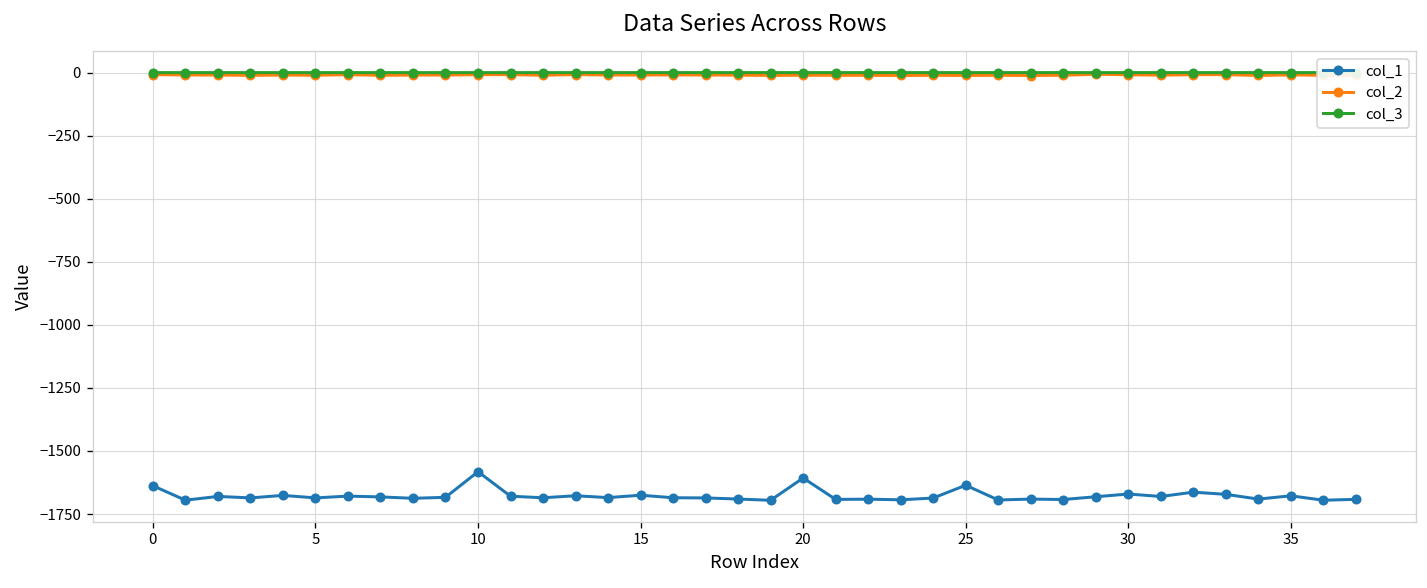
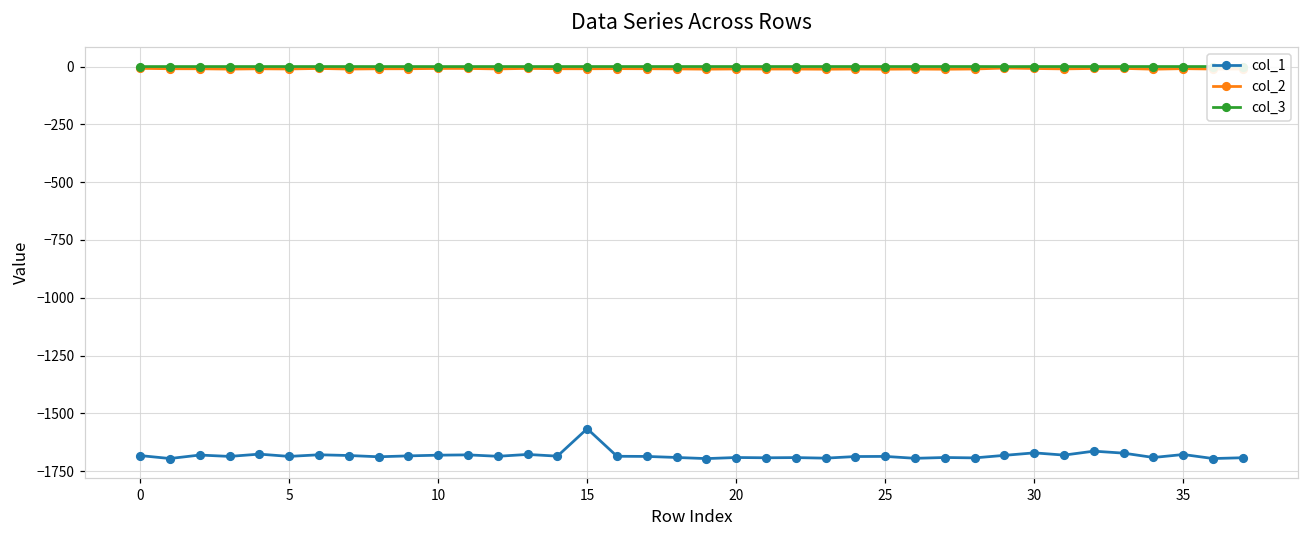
col_1, 0: -1640 -> -1680
col_1, 10: -1580 -> -1680
col_1, 15: -1680 -> -1570
col_1, 20: -1610 -> -1690
col_1, 25: -1640 -> -1690
